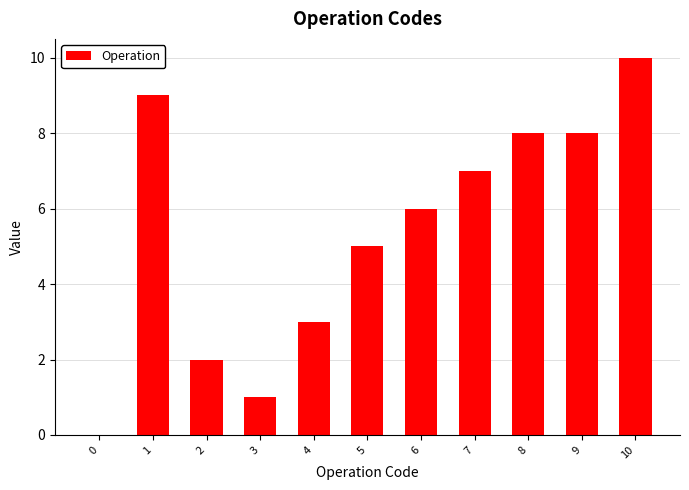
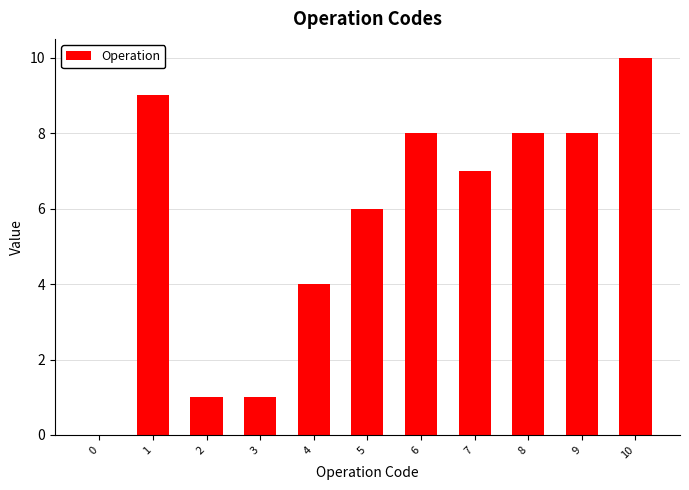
2: 2 -> 1
4: 3 -> 4
5: 5 -> 6
6: 6 -> 8
